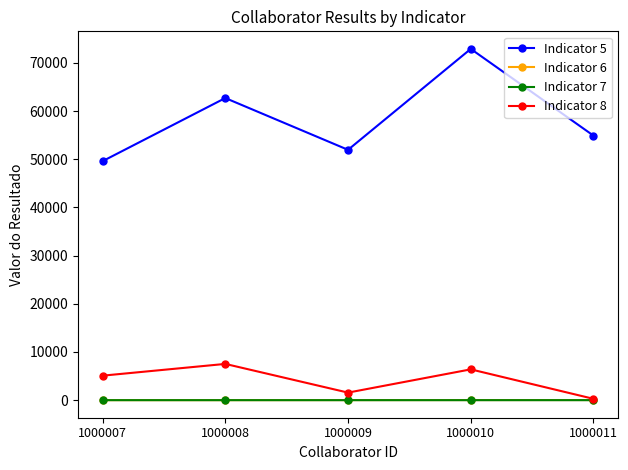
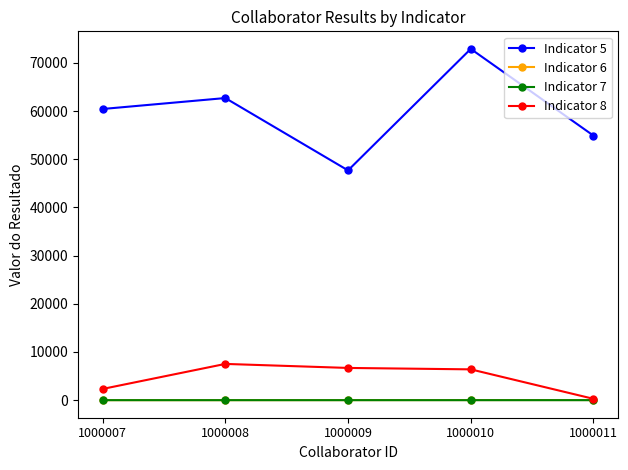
Indicator 5, 1000007: 50000 -> 60000
Indicator 8, 1000007: 5000 -> 2000
Indicator 5, 1000009: 52000 -> 48000
Indicator 8, 1000009: 2000 -> 7000
